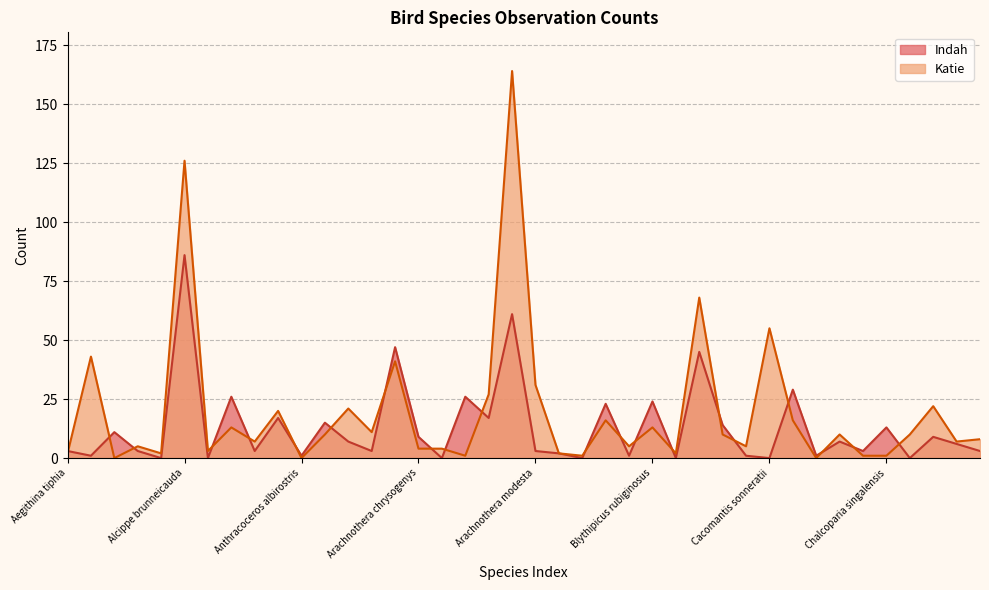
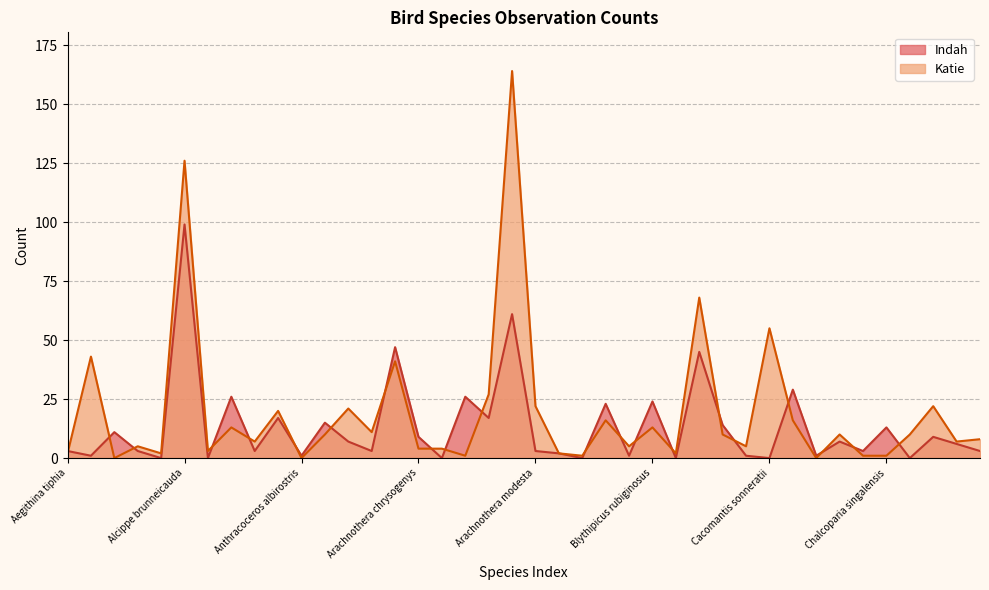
Indah, Alcippe brunneicauda: 86 -> 99
Katie, Arachnothera modesta: 31 -> 22
